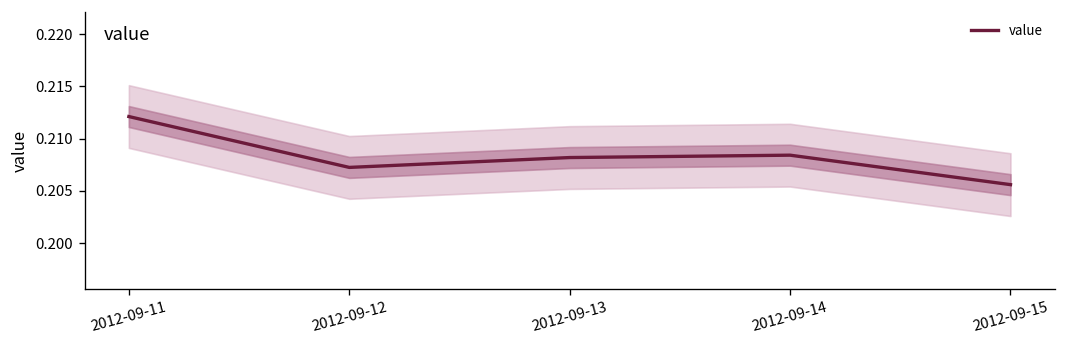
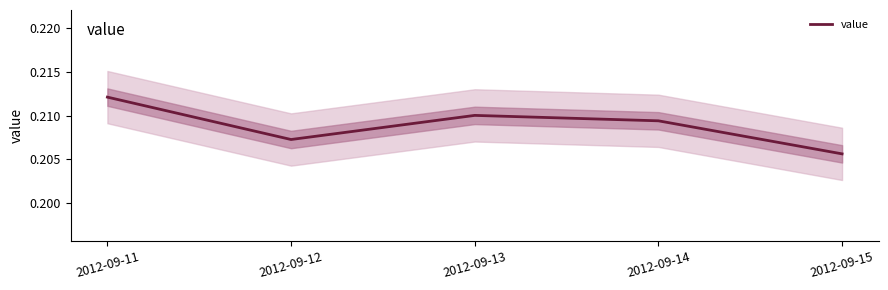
value, 2012-09-13: 0.208 -> 0.210
value, 2012-09-14: 0.208 -> 0.209
